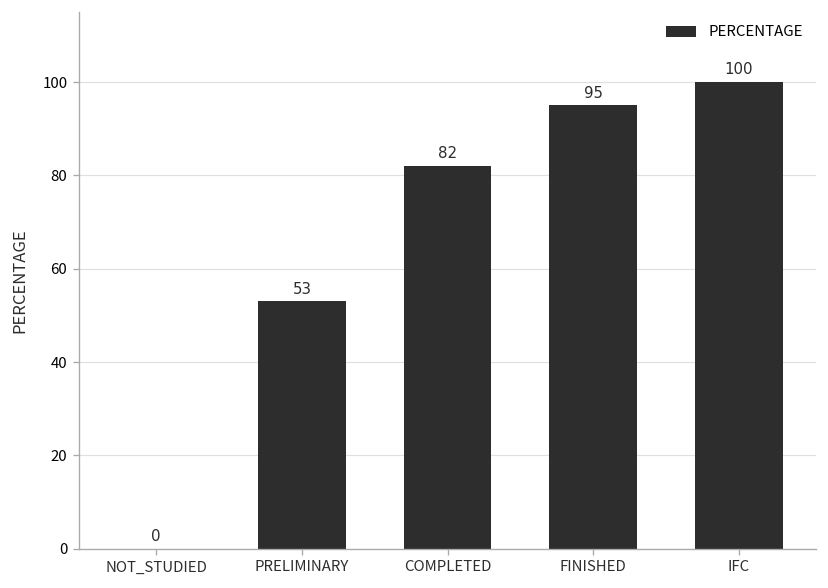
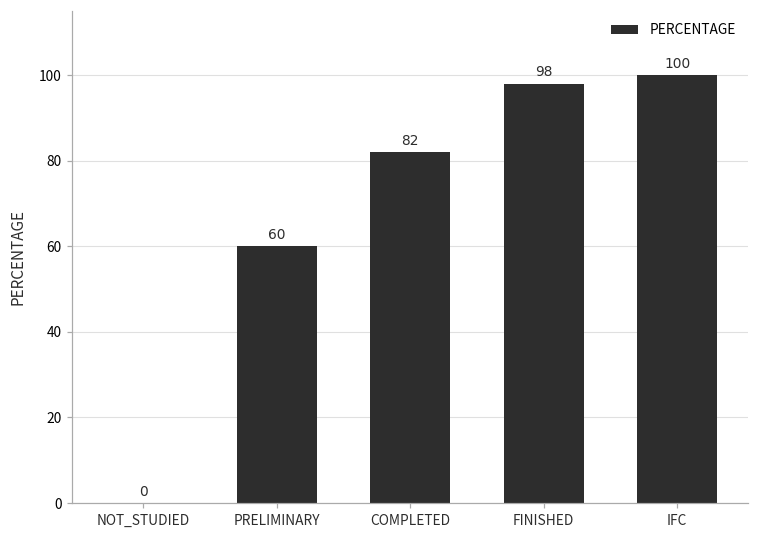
PRELIMINARY: 53 -> 60
FINISHED: 95 -> 98
